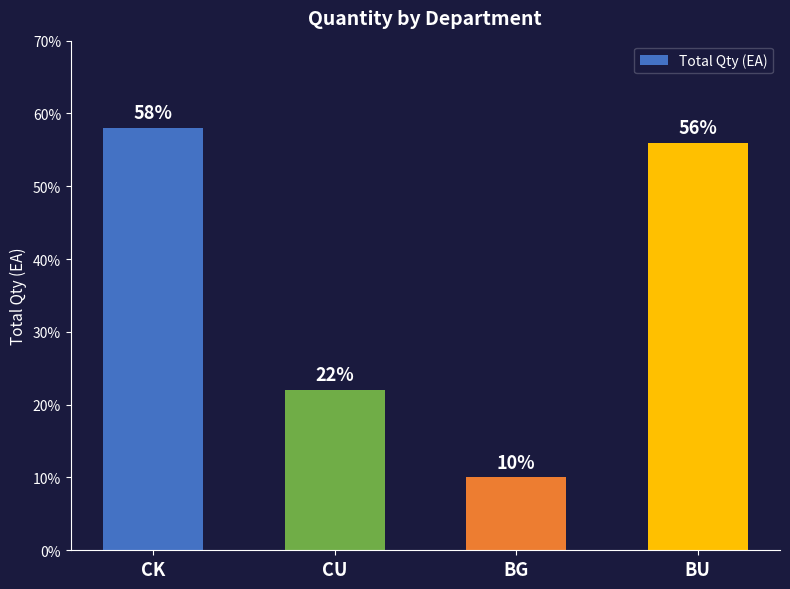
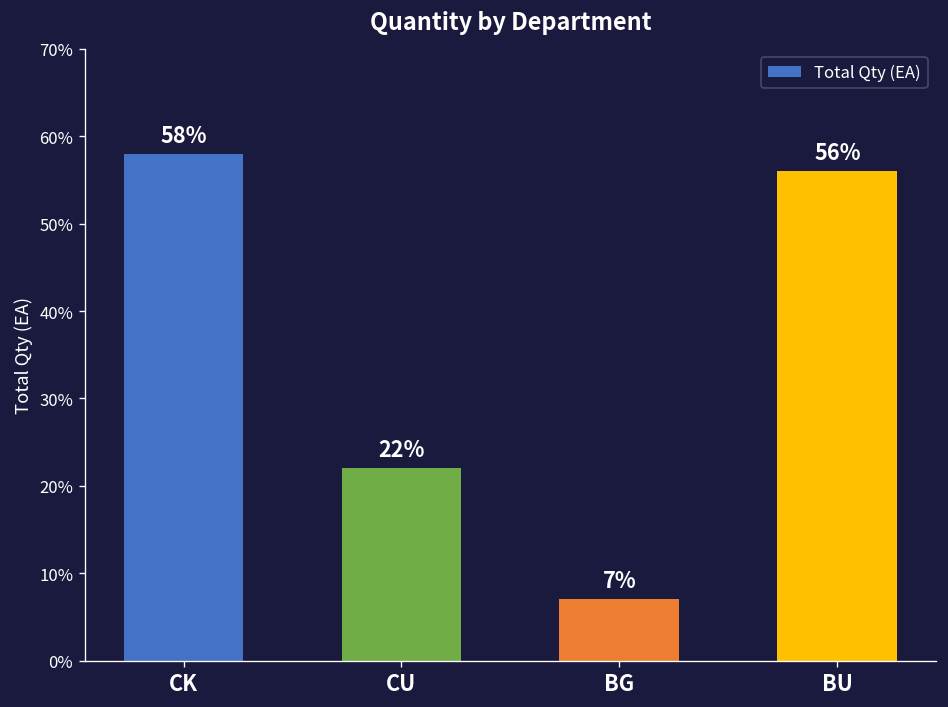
BG: 10% -> 7%
